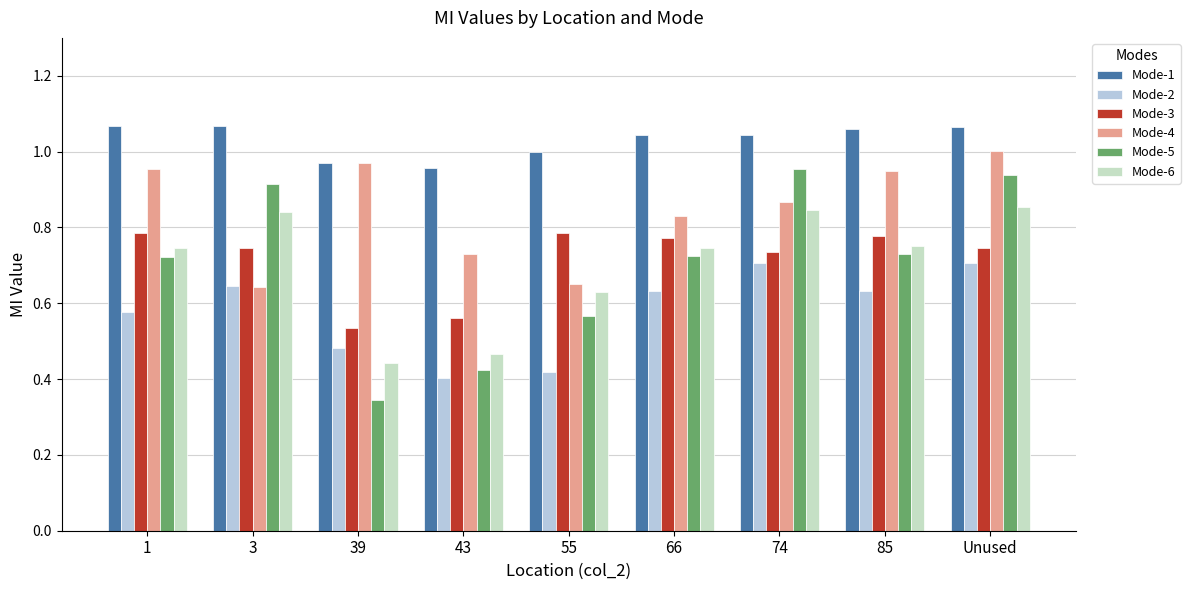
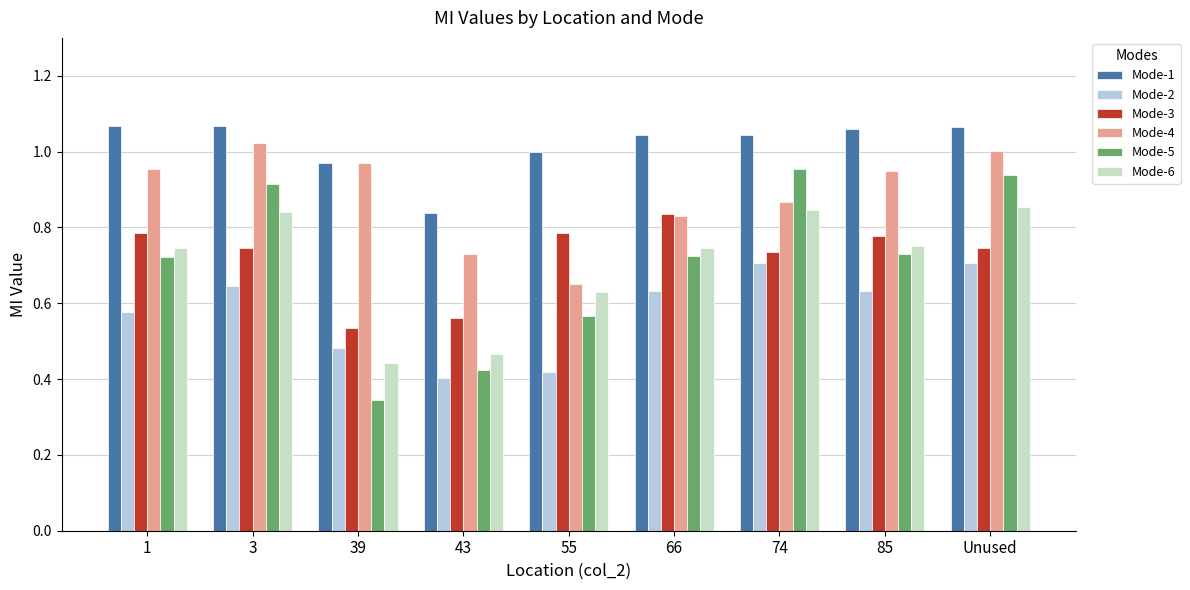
Mode-4, 3: 0.64 -> 1.02
Mode-1, 43: 0.96 -> 0.84
Mode-3, 66: 0.77 -> 0.83
